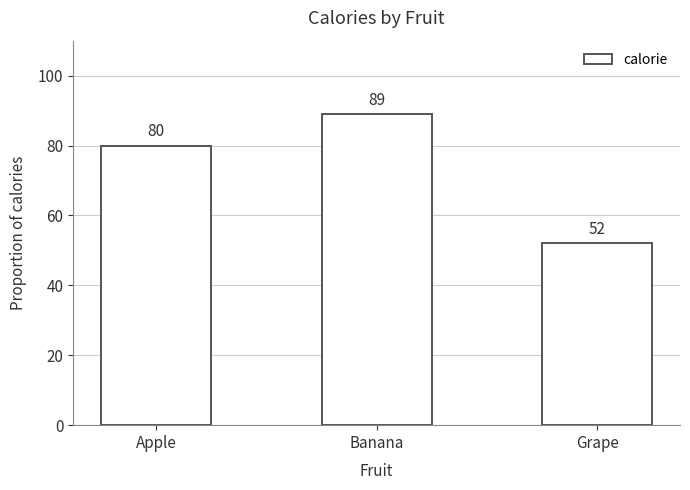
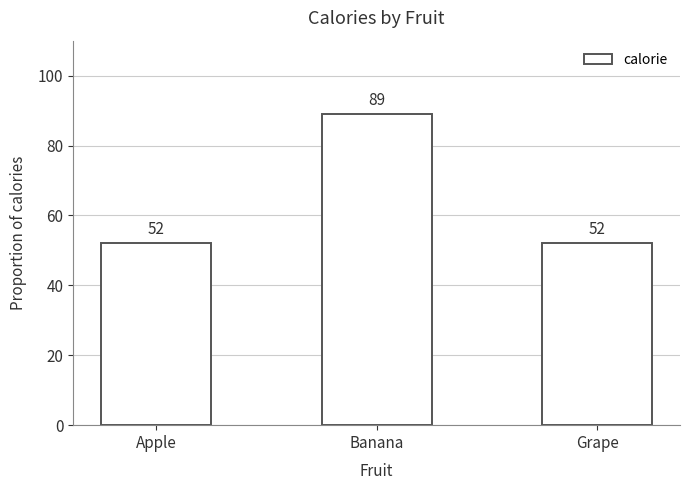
Apple: 80 -> 52
